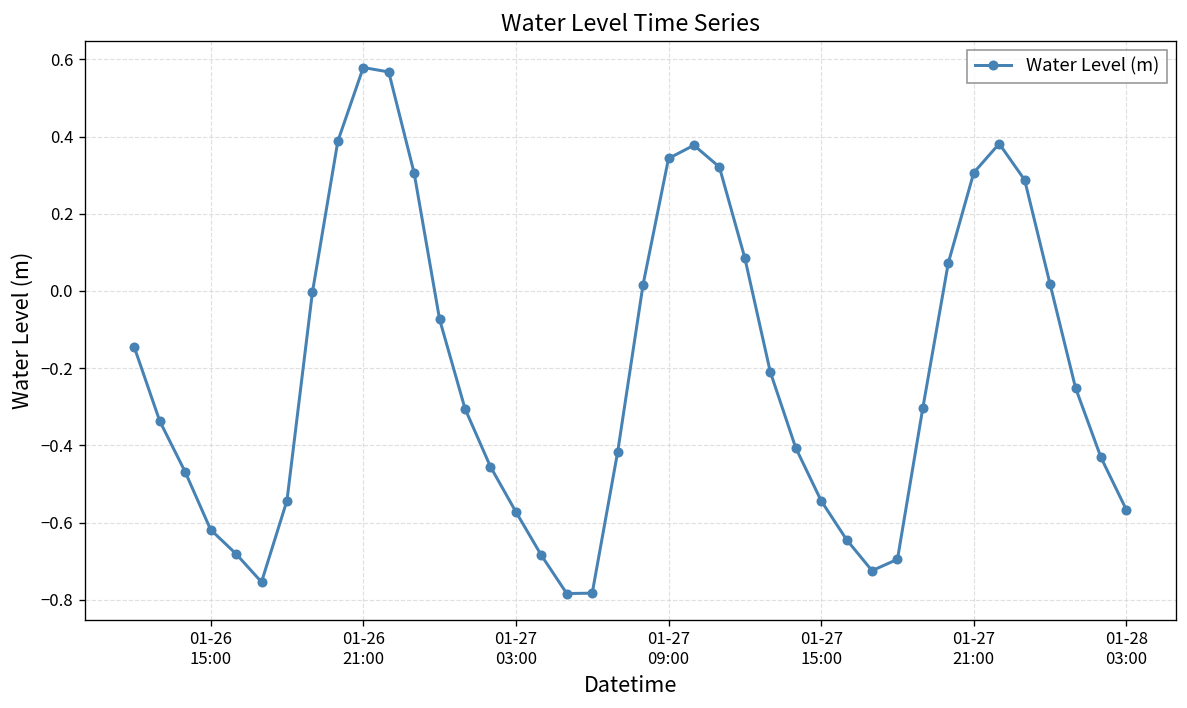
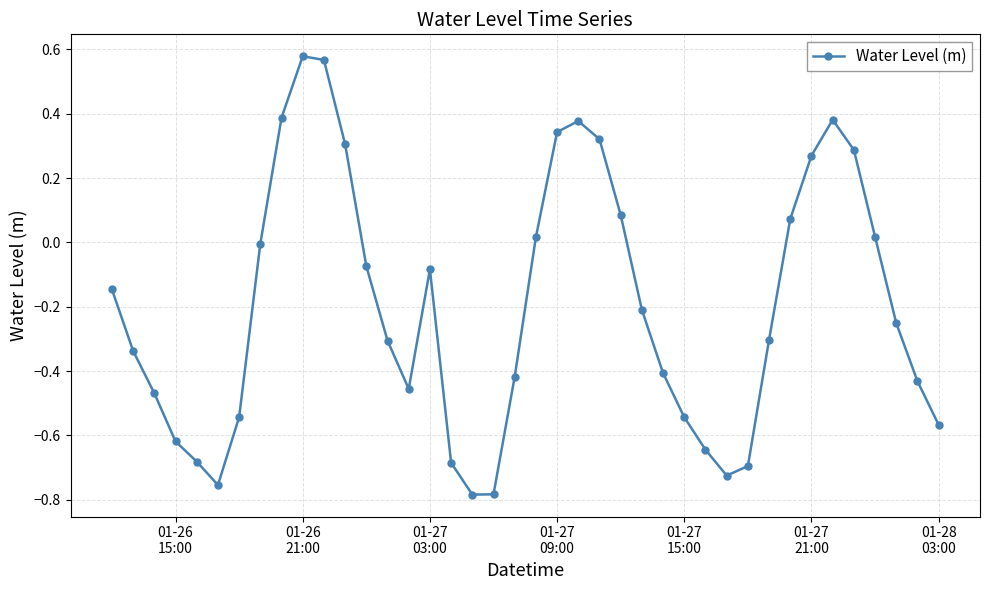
01-27 03:00: -0.57 -> -0.08
01-27 21:00: 0.31 -> 0.27
